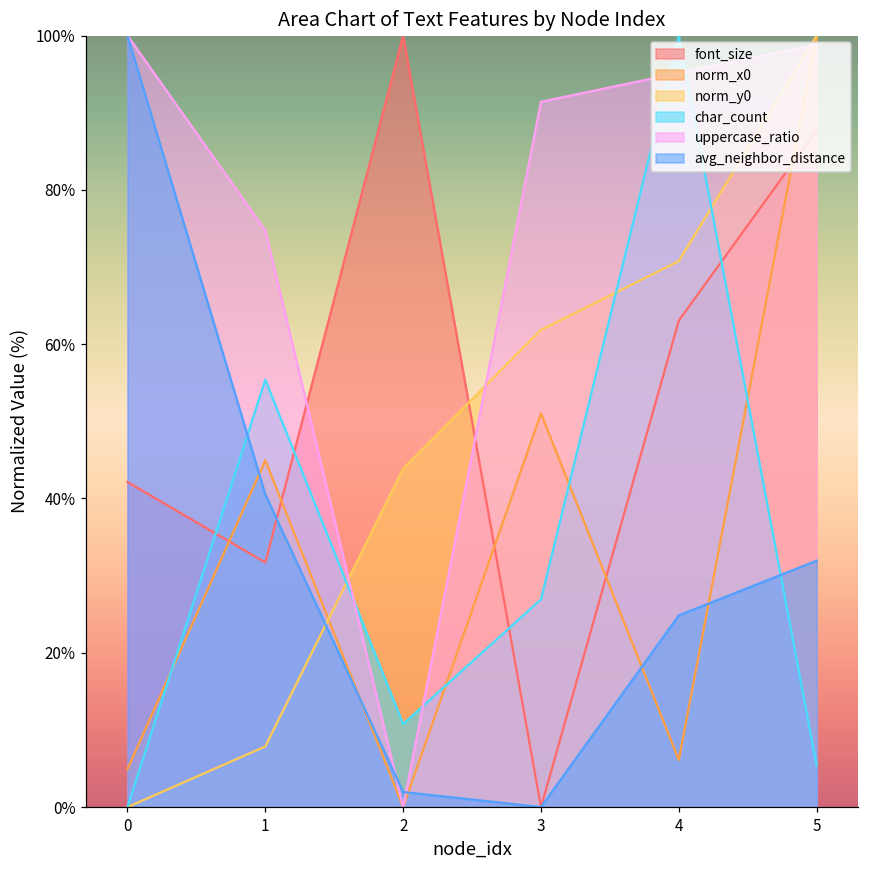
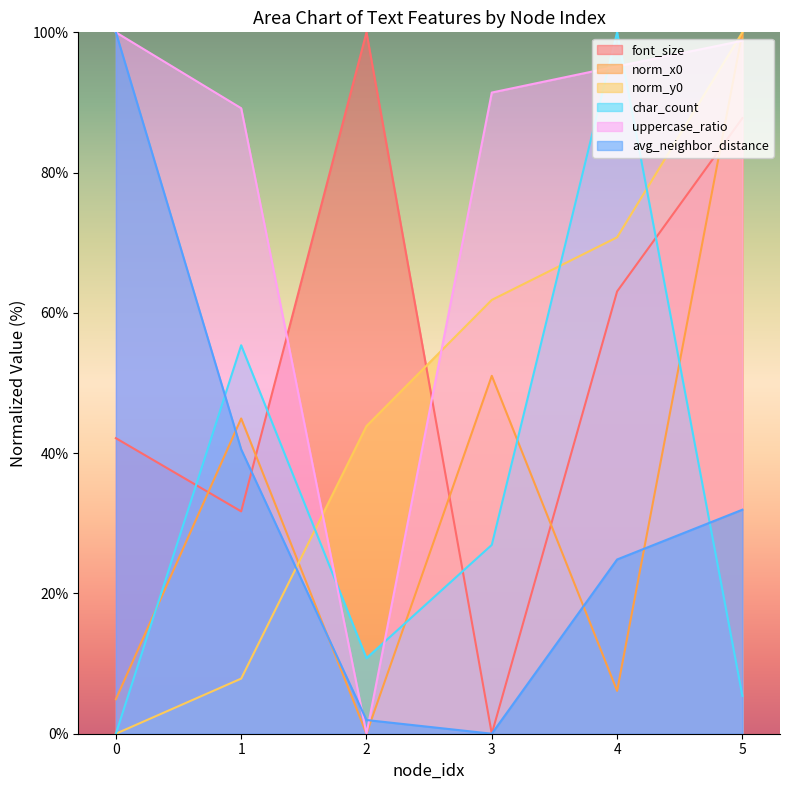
uppercase_ratio, 1: 75% -> 89%
